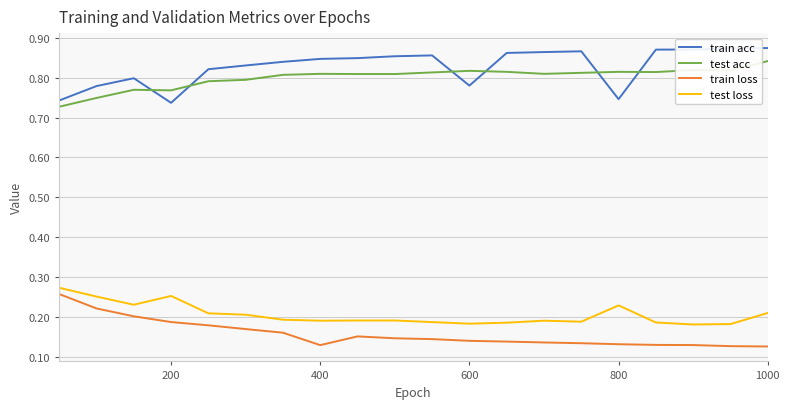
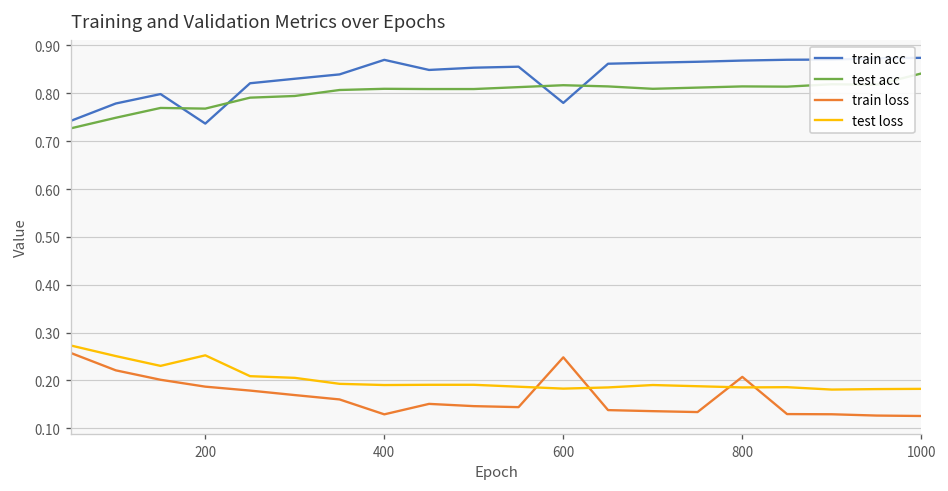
train acc, 400: 0.85 -> 0.87
train loss, 600: 0.14 -> 0.25
train acc, 800: 0.75 -> 0.87
train loss, 800: 0.13 -> 0.21
test loss, 800: 0.23 -> 0.19
test loss, 1000: 0.21 -> 0.18
